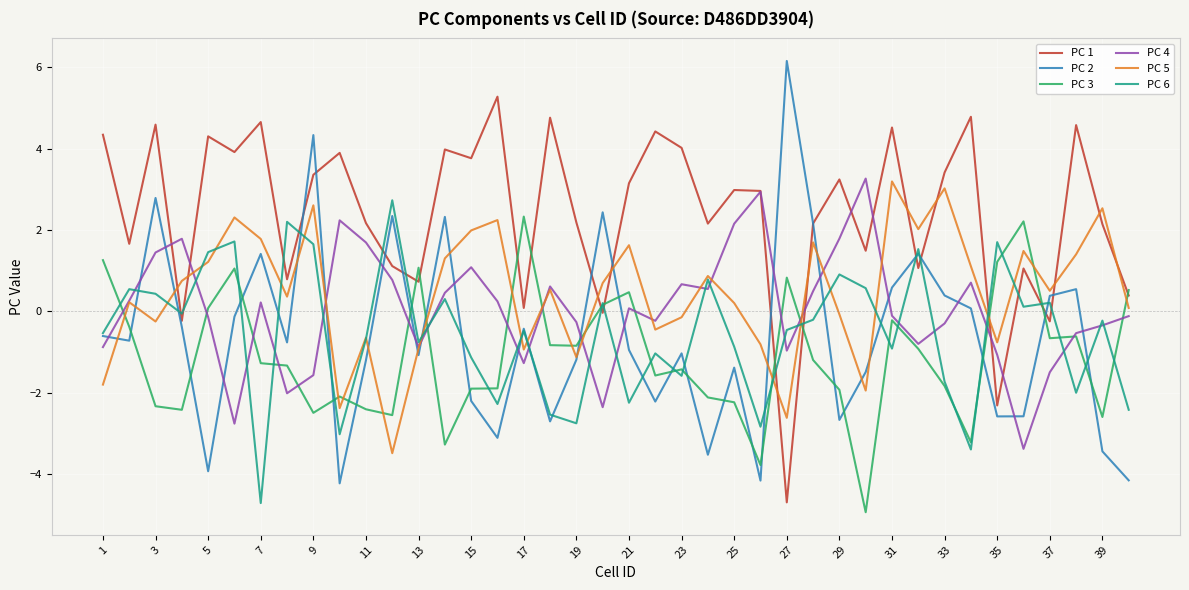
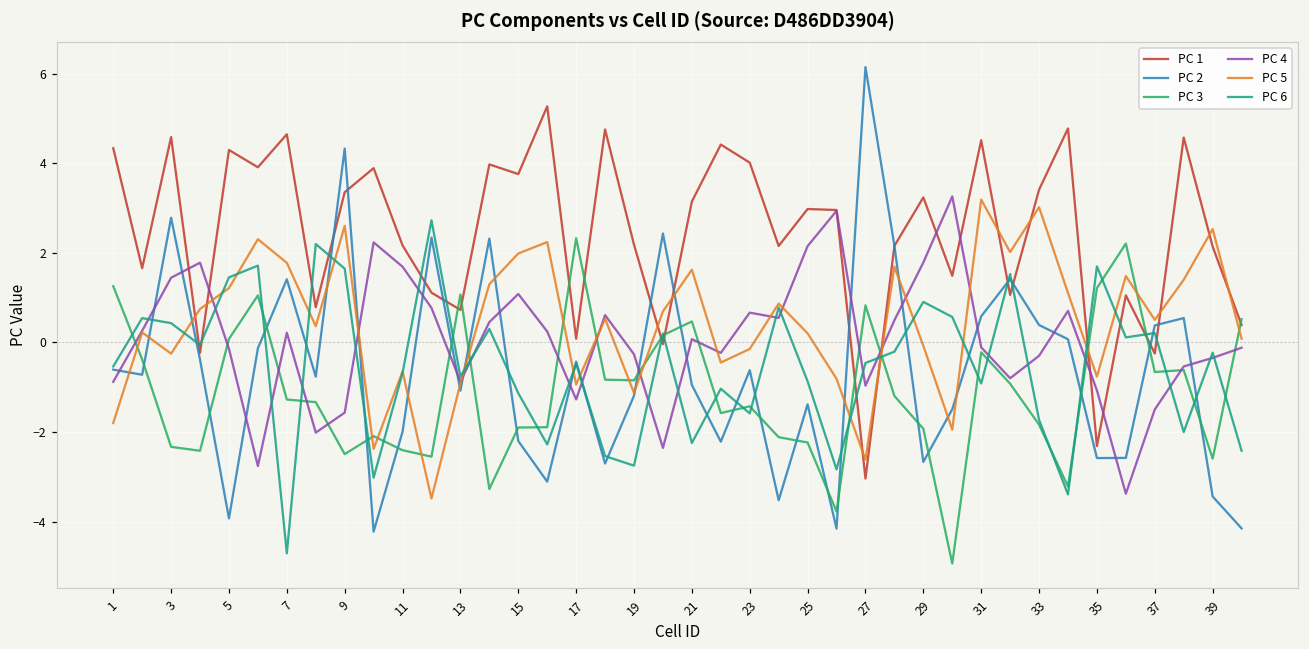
PC 2, 11: -1.2 -> -2.0
PC 2, 23: -1.0 -> -0.6
PC 1, 27: -4.7 -> -3.0
